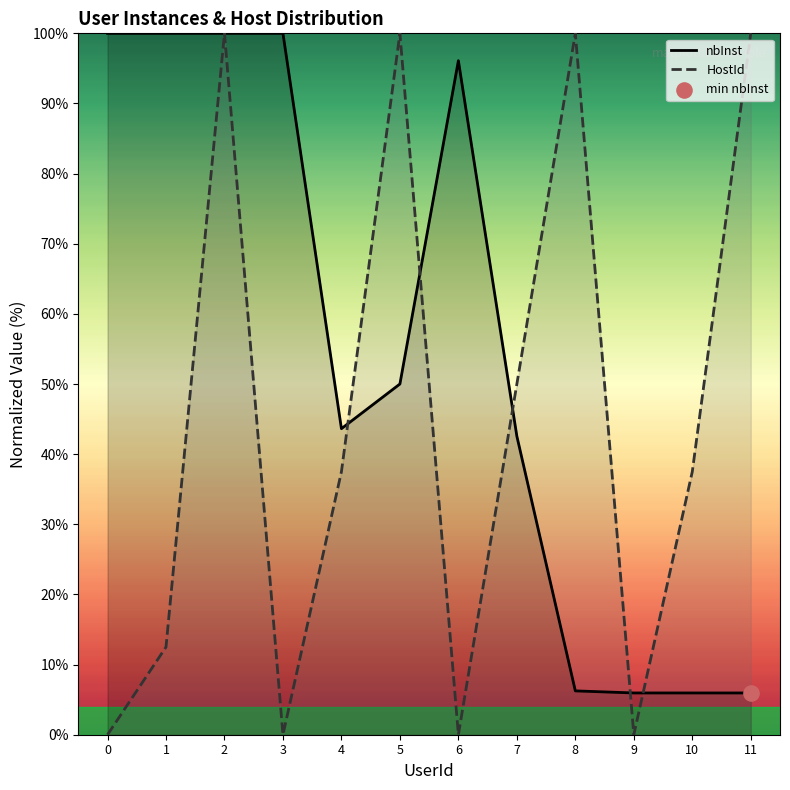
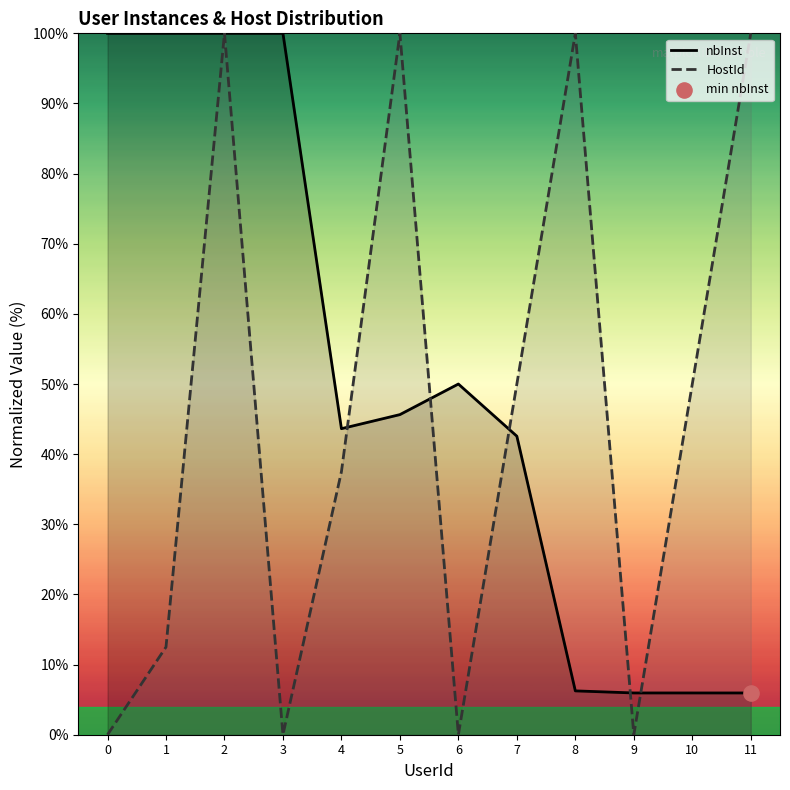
nbInst, 5: 50% -> 46%
nbInst, 6: 96% -> 50%
HostId, 10: 38% -> 50%
